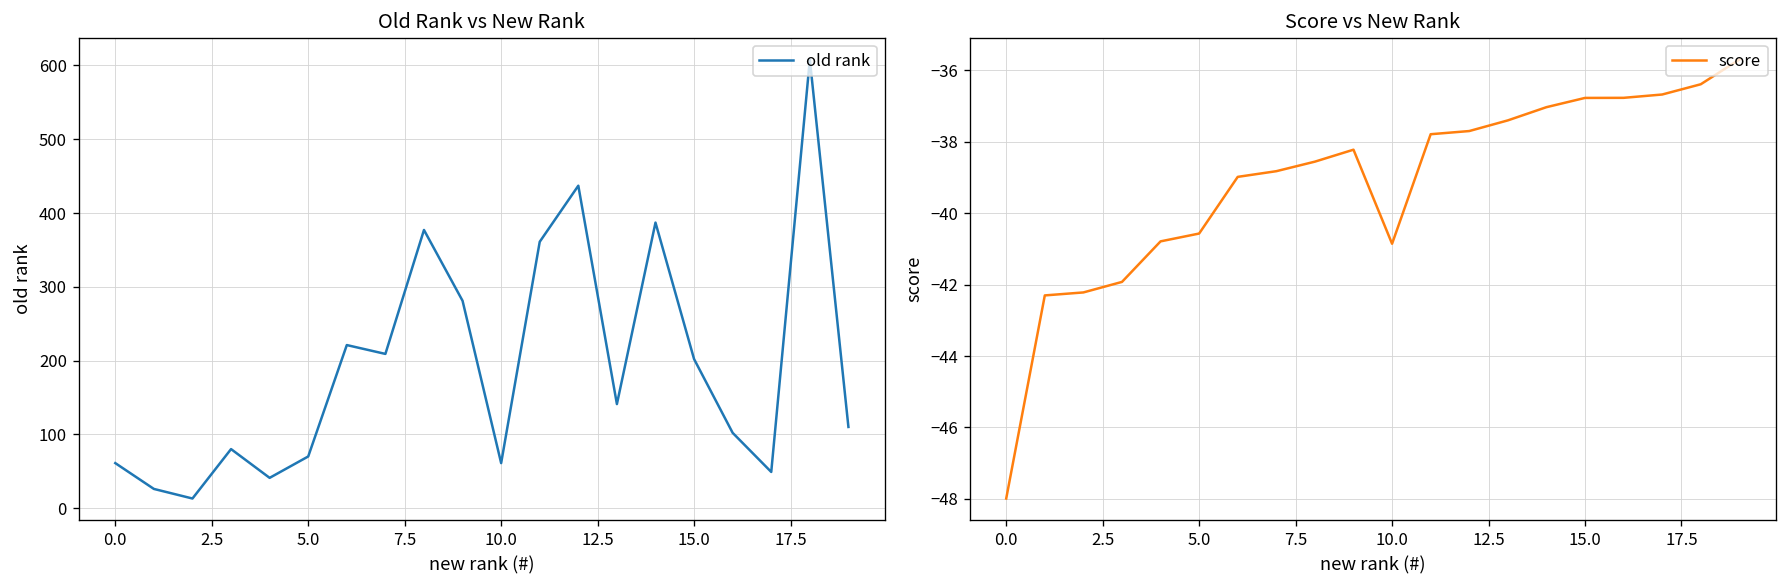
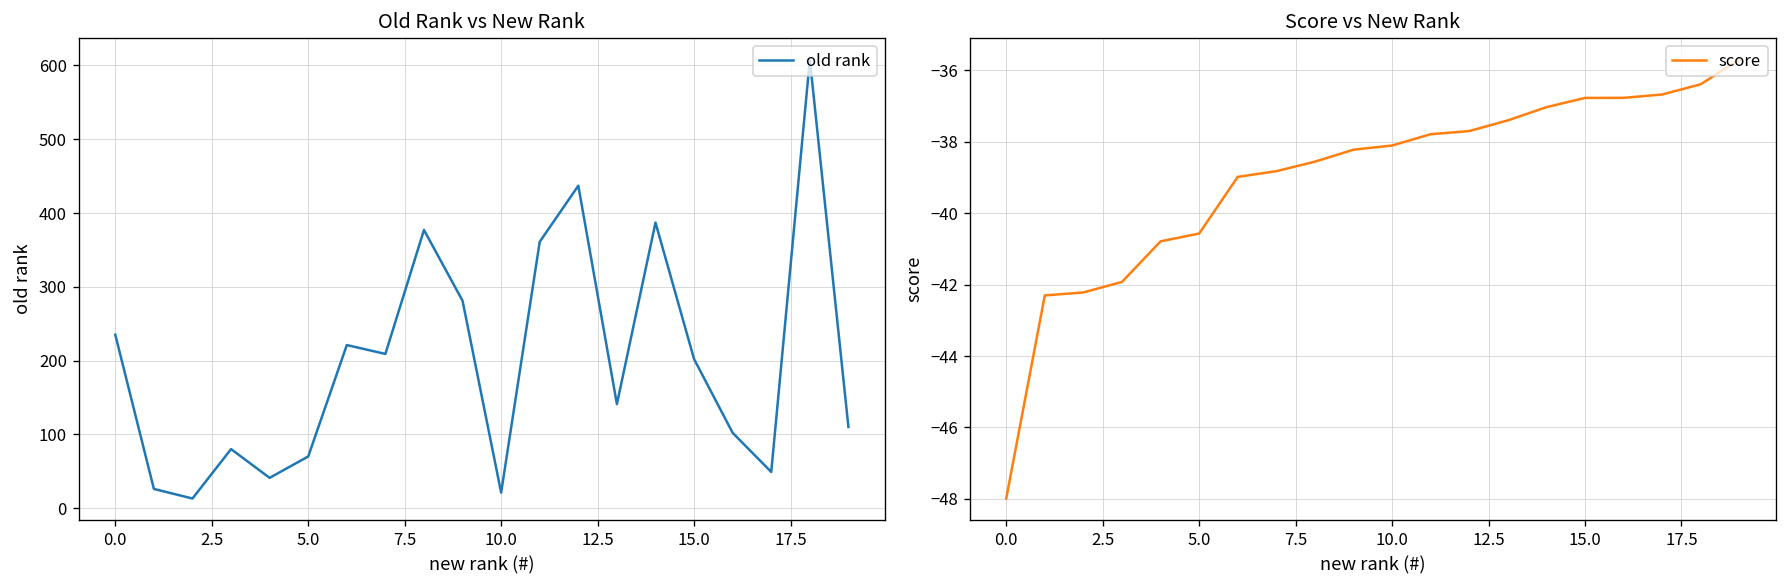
Old Rank vs New Rank, 0.0: 60 -> 240
Old Rank vs New Rank, 10.0: 60 -> 20
Score vs New Rank, 10.0: -40.9 -> -38.1
